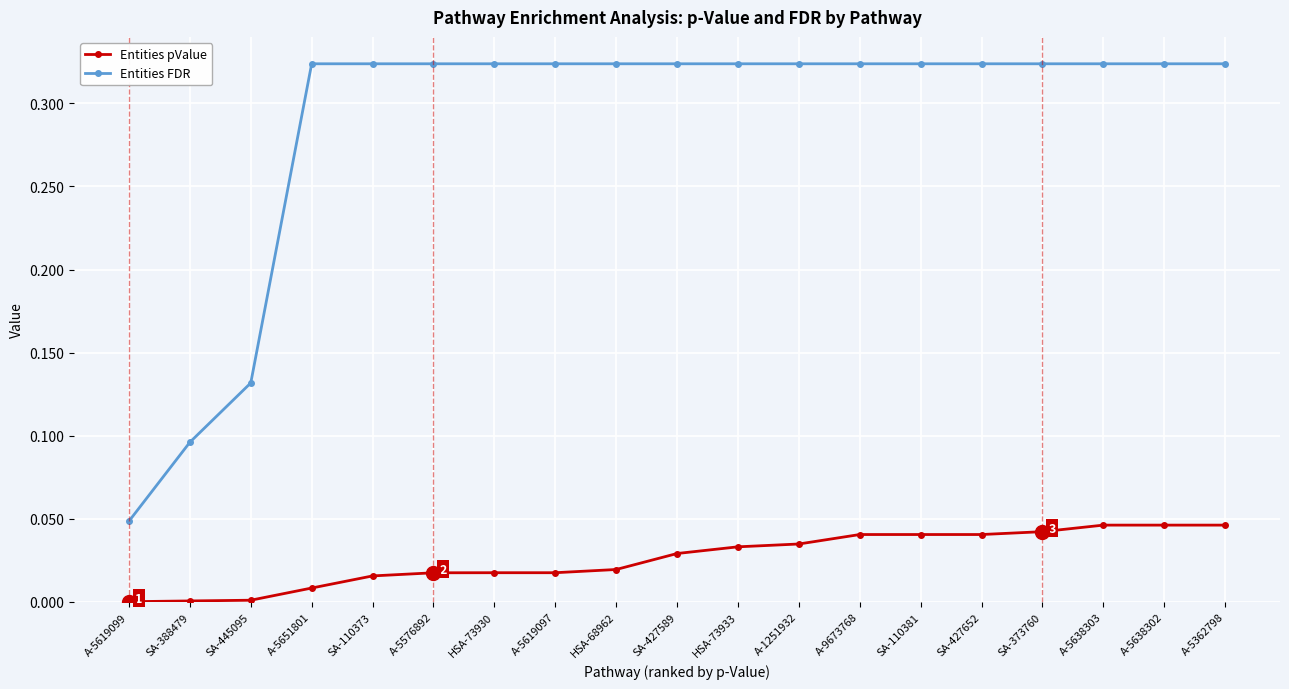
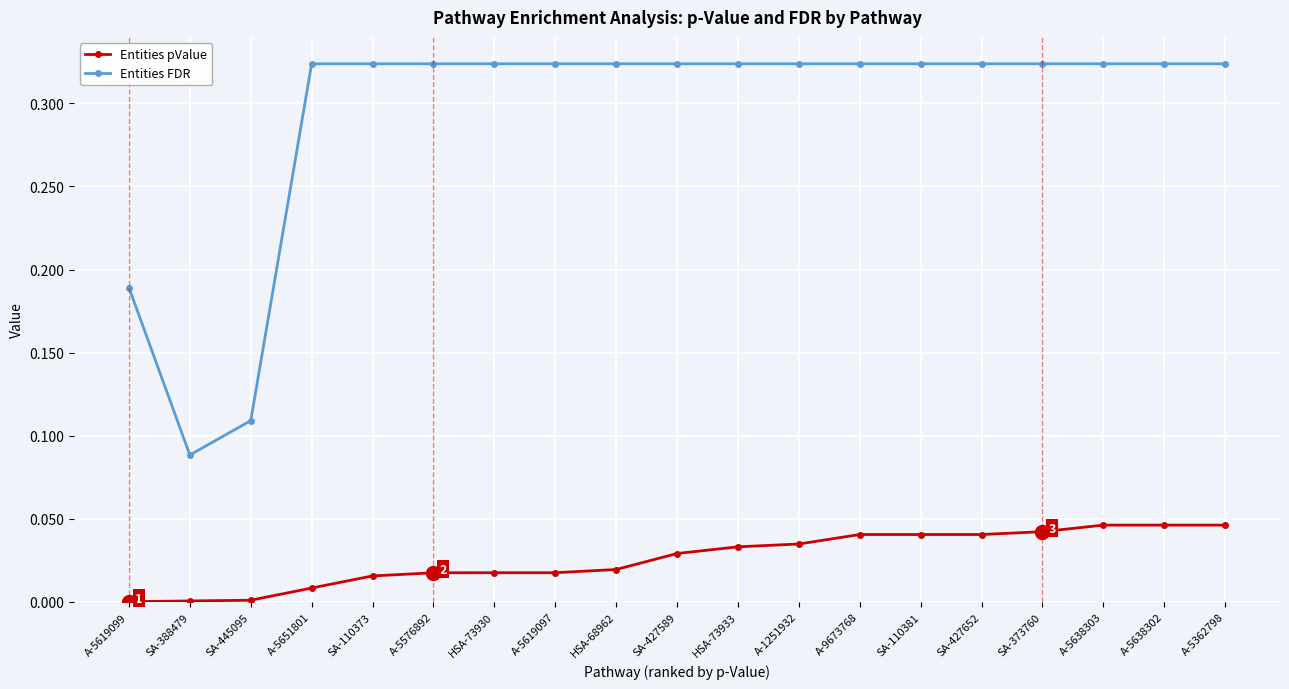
Entities FDR, A-5619099: 0.049 -> 0.189
Entities FDR, SA-388479: 0.096 -> 0.088
Entities FDR, SA-445095: 0.132 -> 0.109
